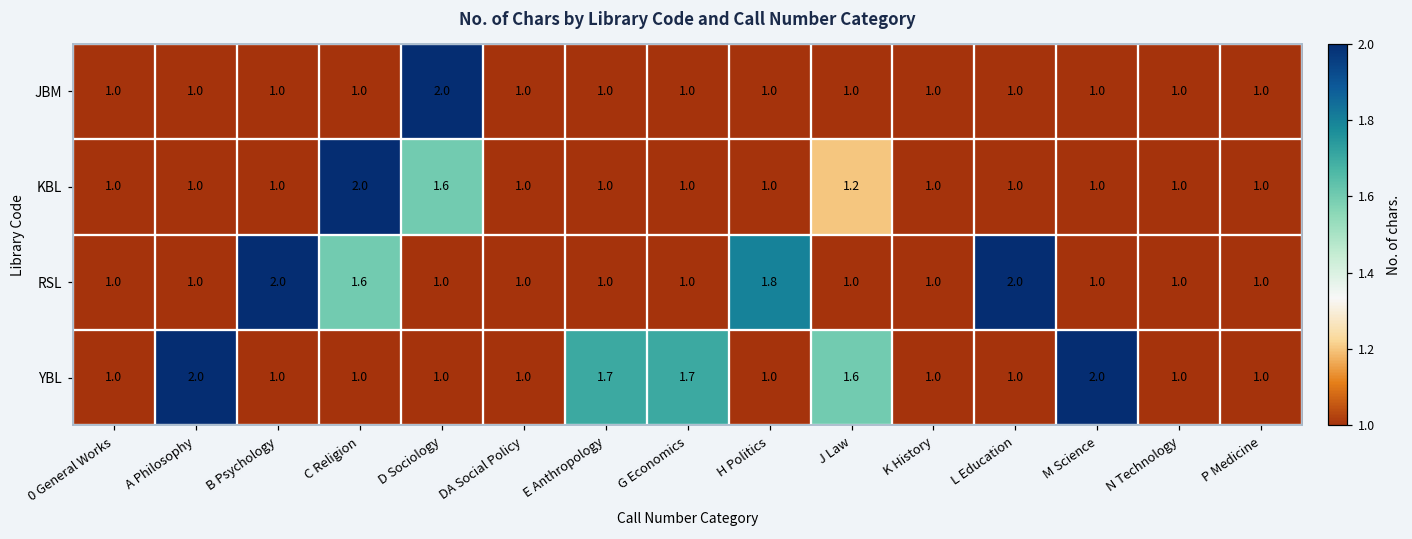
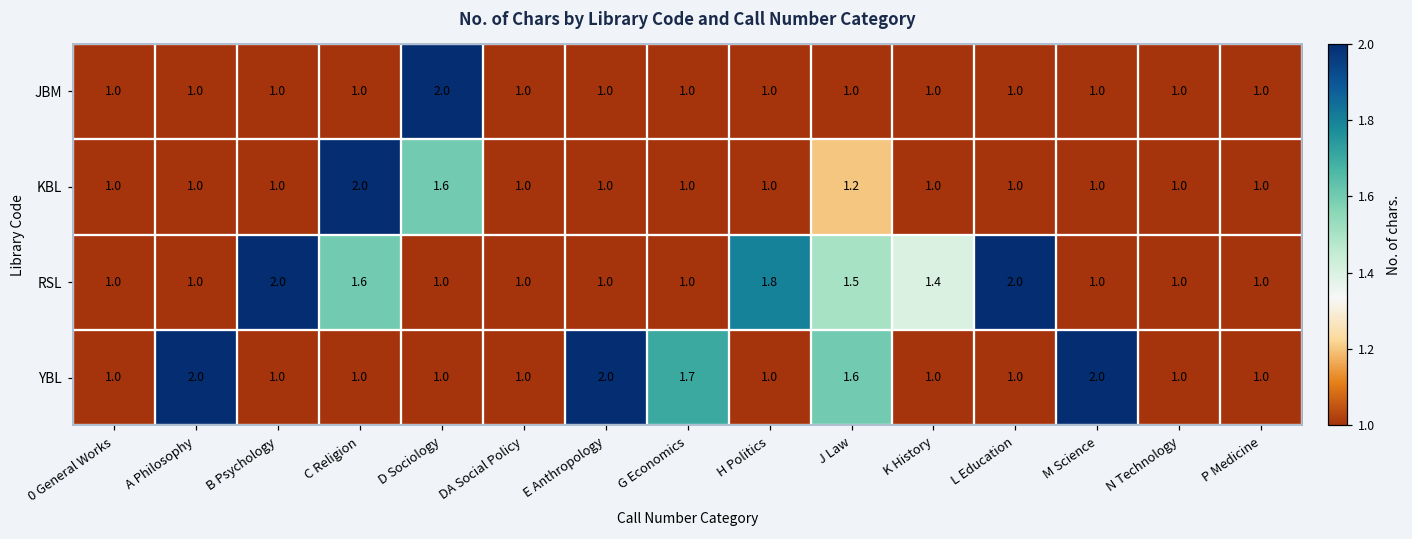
RSL, J Law: 1.0 -> 1.5
RSL, K History: 1.0 -> 1.4
YBL, E Anthropology: 1.7 -> 2.0
